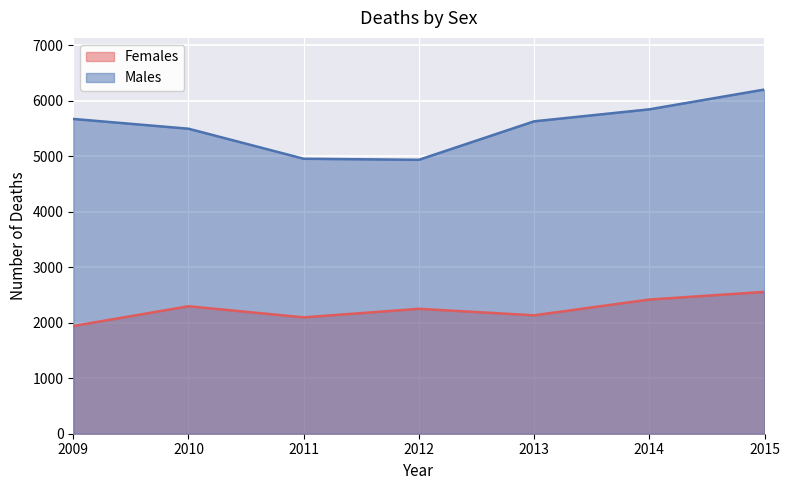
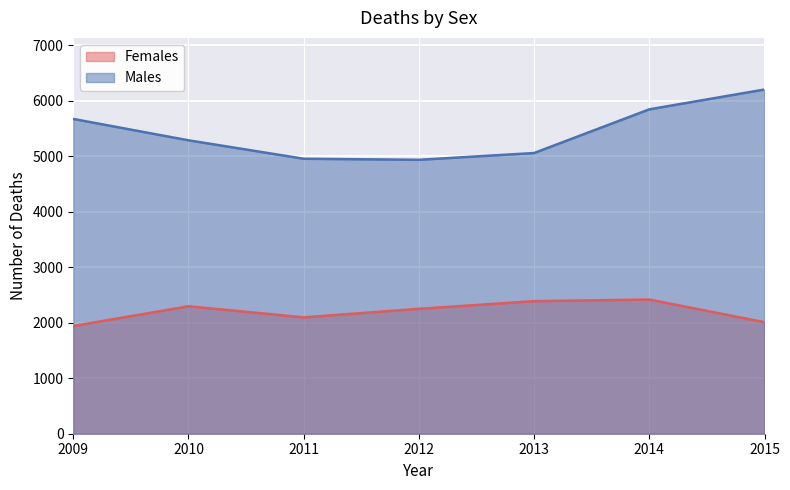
Males, 2010: 5500 -> 5300
Females, 2013: 2100 -> 2400
Males, 2013: 5600 -> 5100
Females, 2015: 2600 -> 2000
